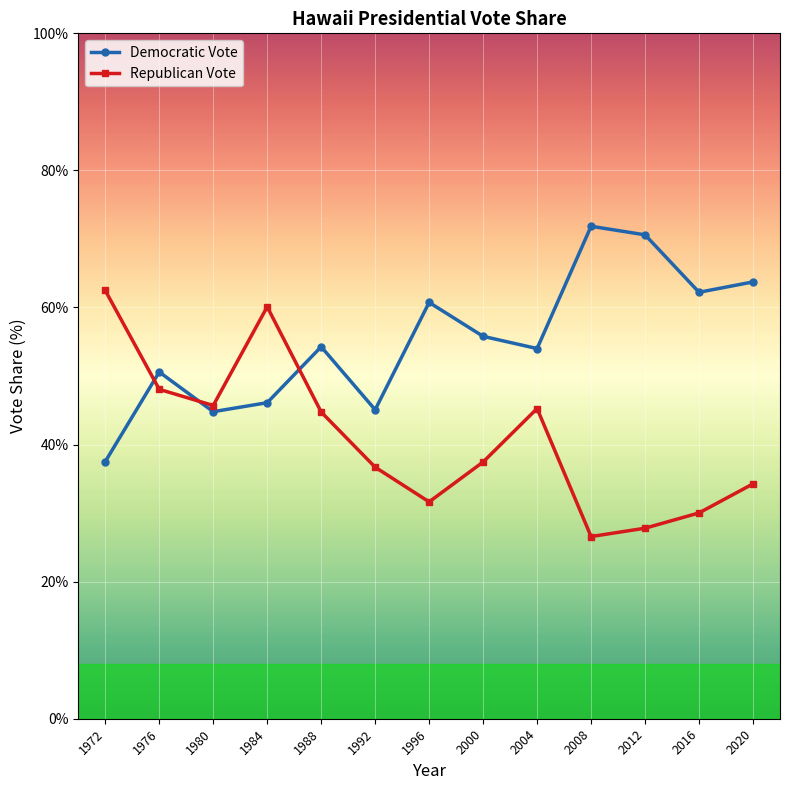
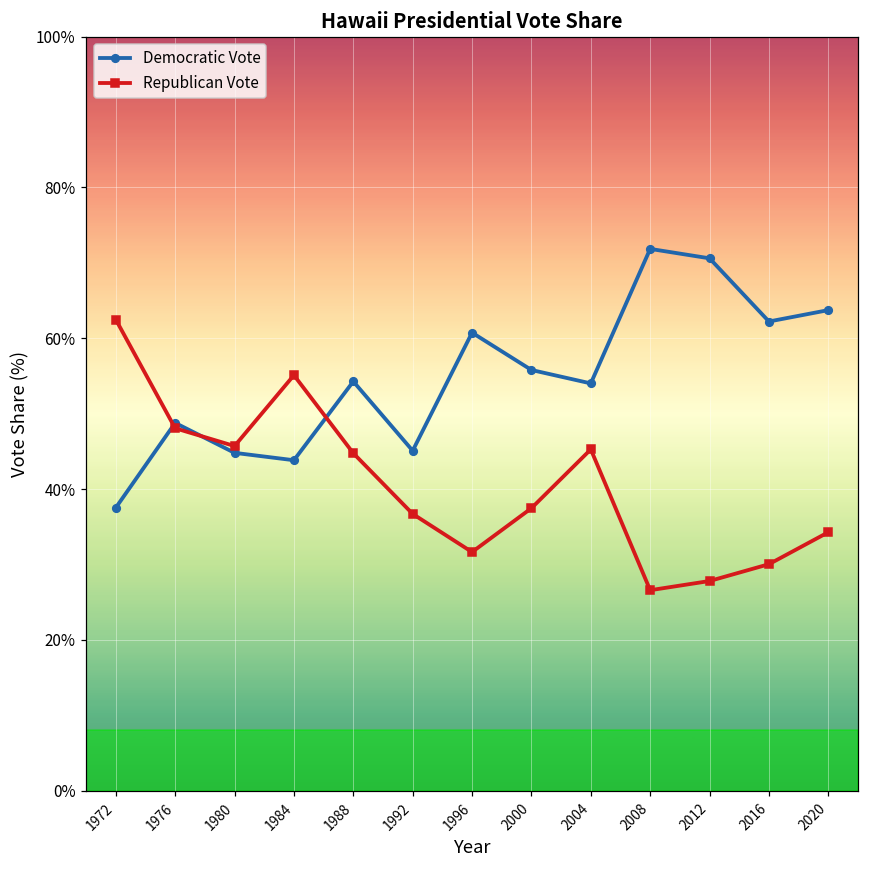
Democratic Vote, 1976: 51% -> 49%
Democratic Vote, 1984: 46% -> 44%
Republican Vote, 1984: 60% -> 55%
